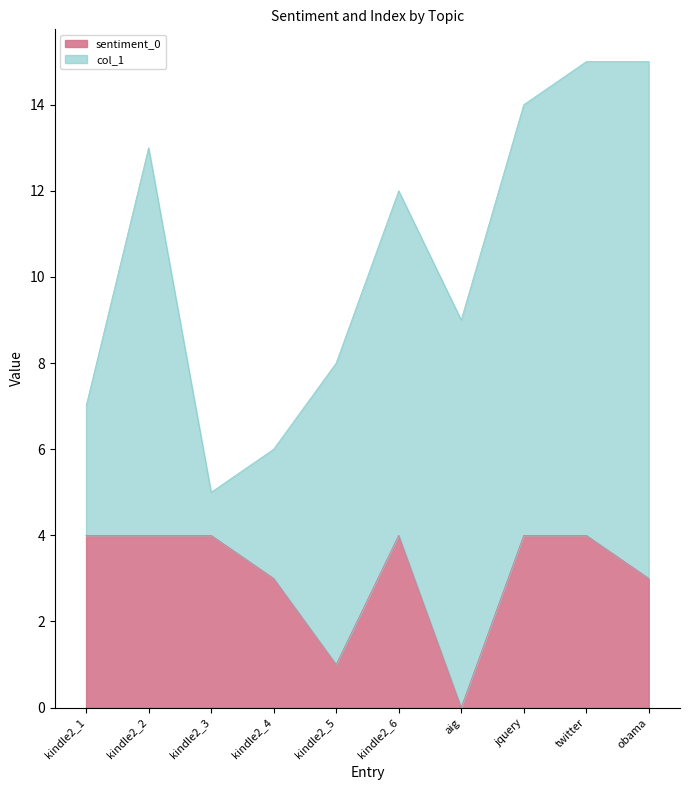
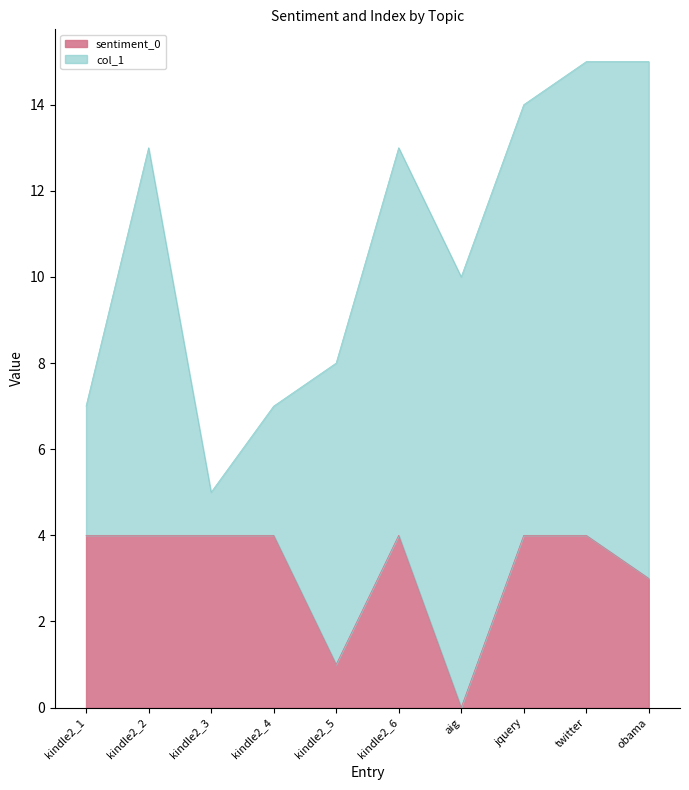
sentiment_0, kindle2_4: 3 -> 4
col_1, kindle2_6: 8 -> 9
col_1, aig: 9 -> 10
